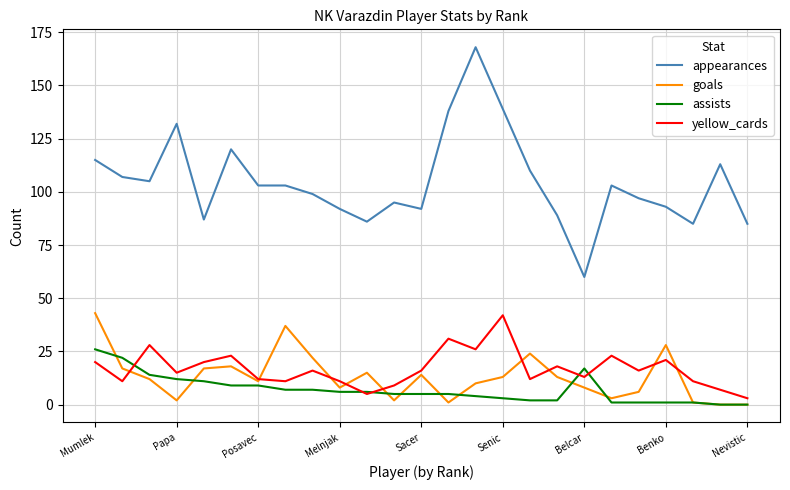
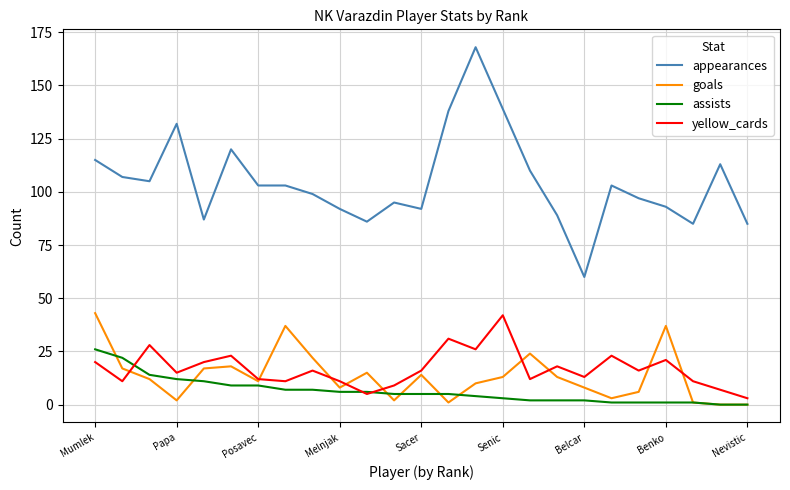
assists, Belcar: 17 -> 2
goals, Benko: 28 -> 37
